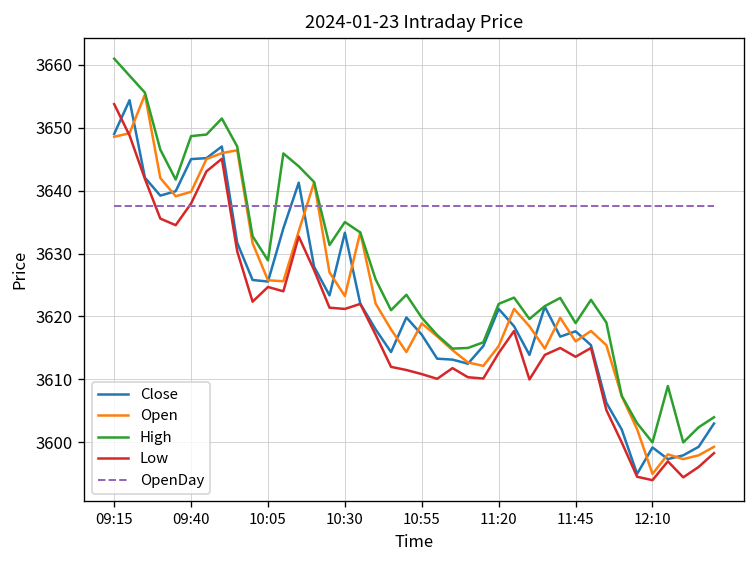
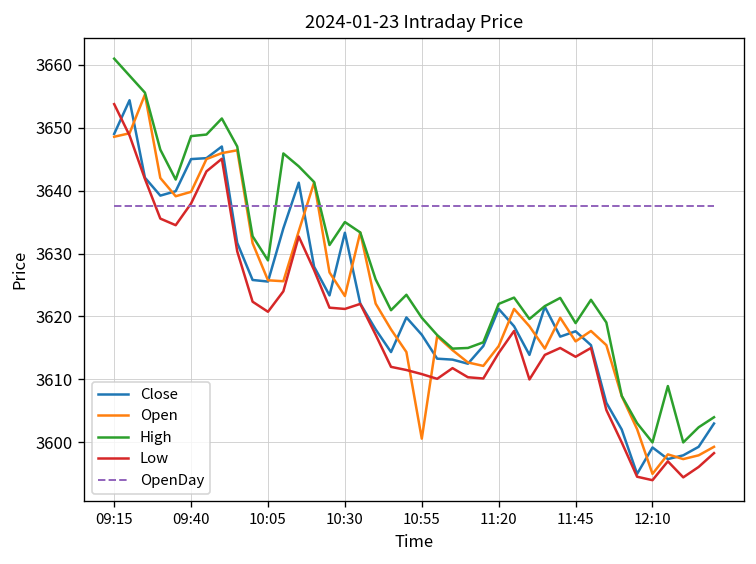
Low, 10:05: 3625 -> 3621
Open, 10:55: 3619 -> 3601
